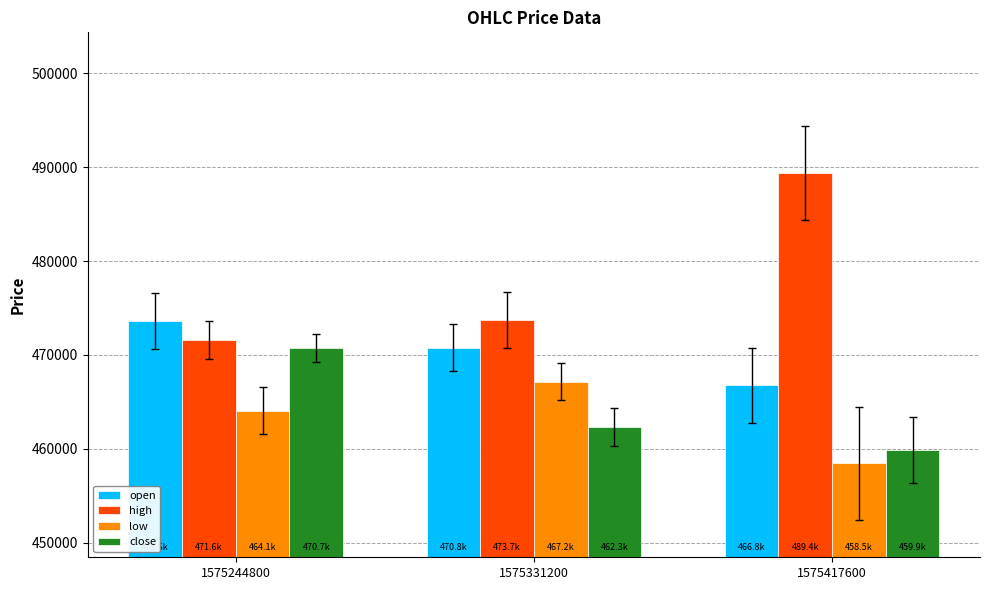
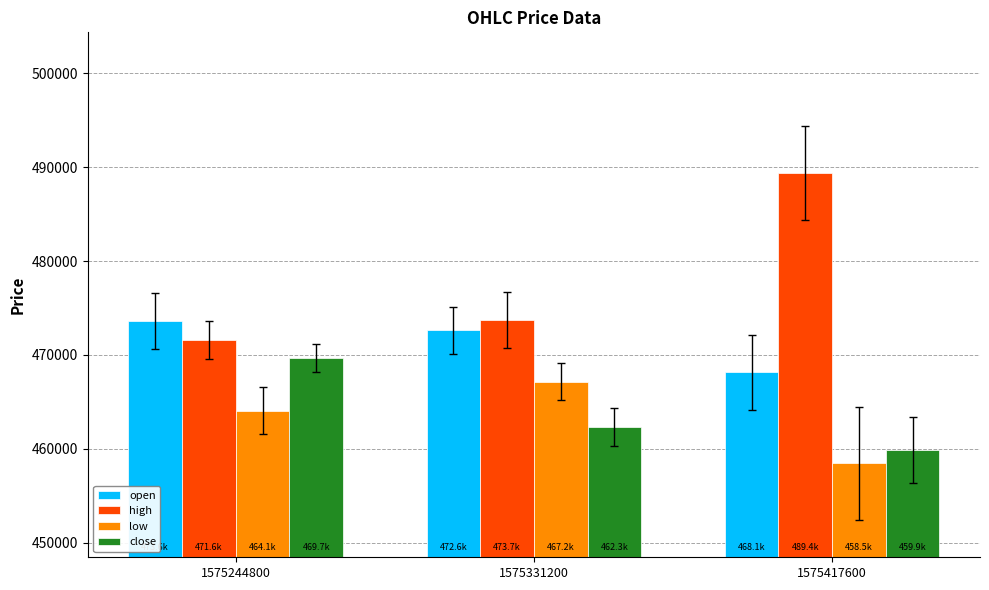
close, 1575244800: 470.7k -> 469.7k
open, 1575331200: 470.8k -> 472.6k
open, 1575417600: 466.8k -> 468.1k
